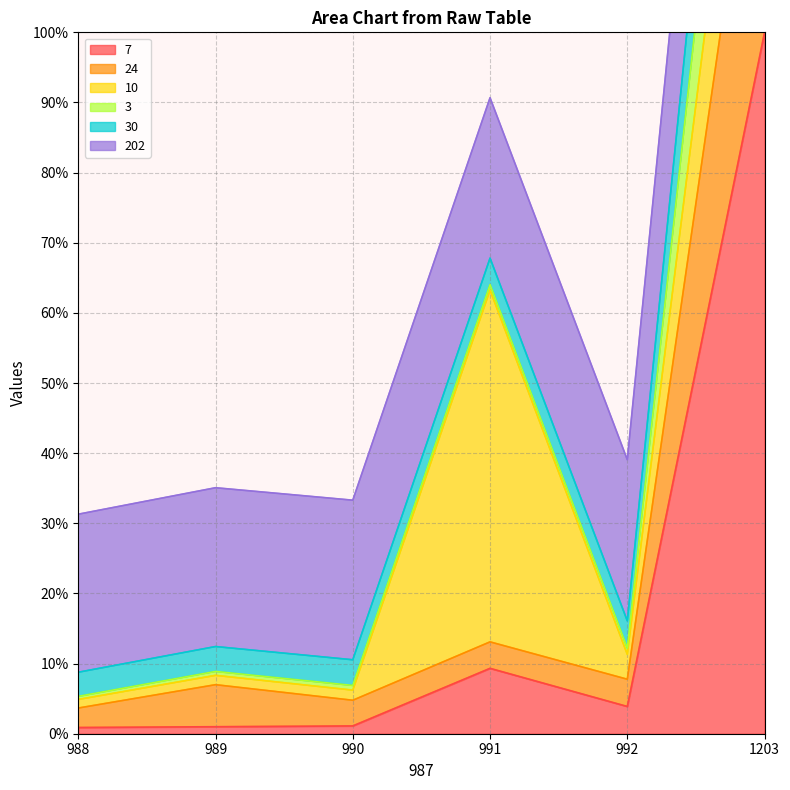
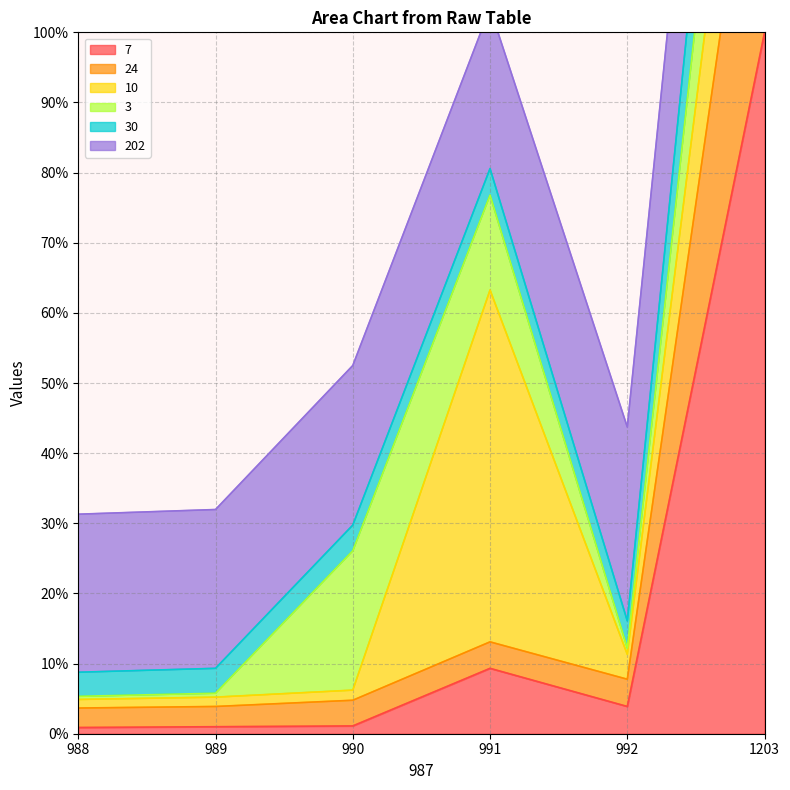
24, 989: 6% -> 3%
3, 990: 1% -> 20%
3, 991: 1% -> 14%
202, 992: 23% -> 28%
